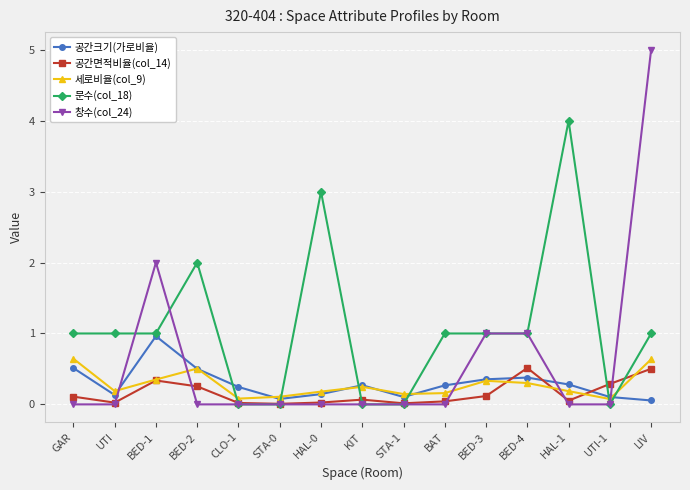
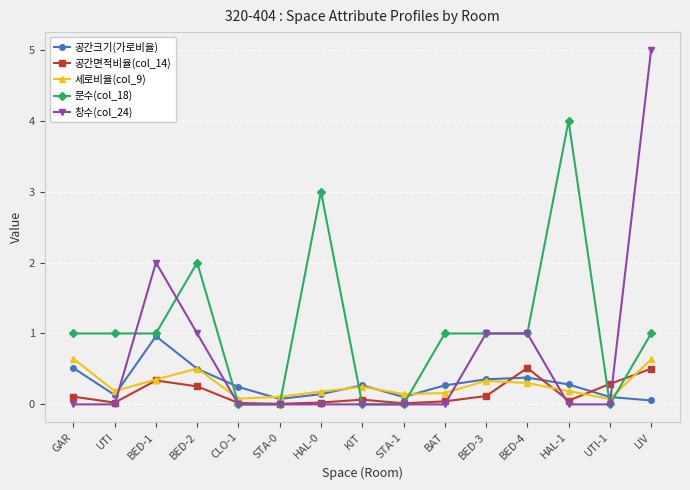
창수(col_24), BED-2: 0 -> 1
